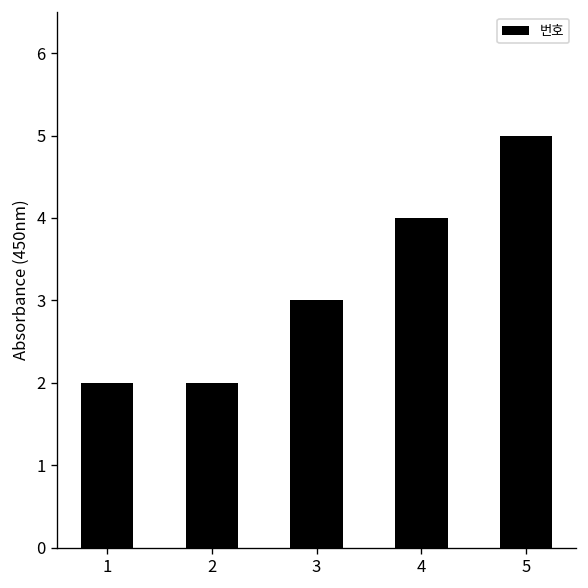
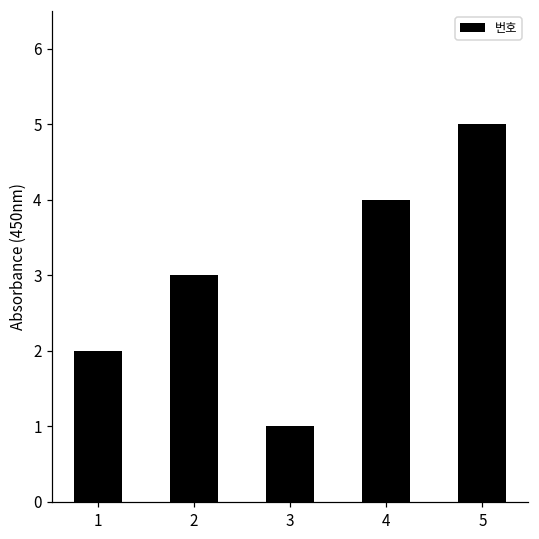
2: 2 -> 3
3: 3 -> 1
